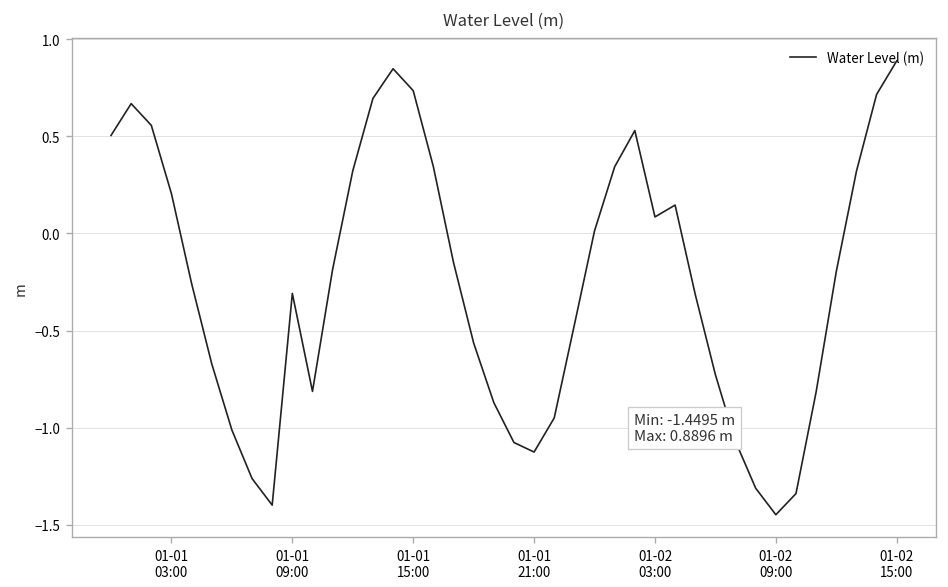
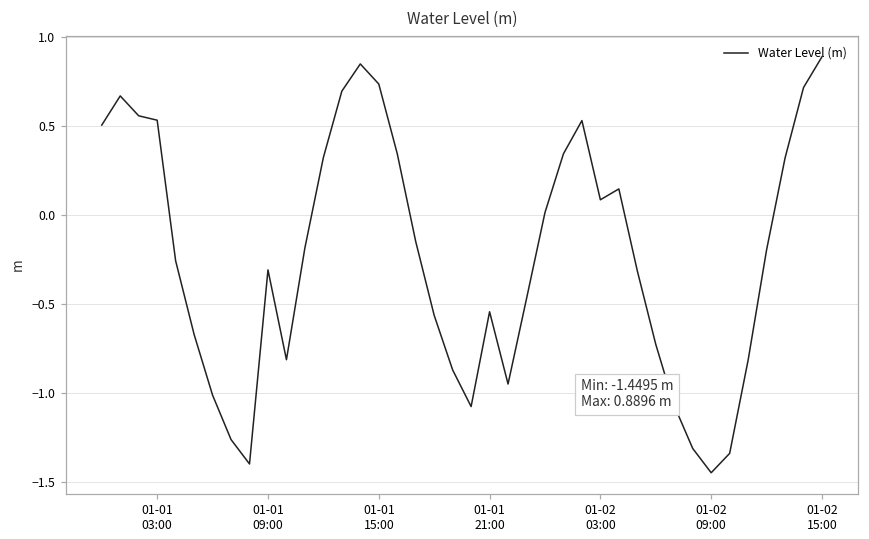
01-01 03:00: 0.20 -> 0.53
01-01 21:00: -1.13 -> -0.54
